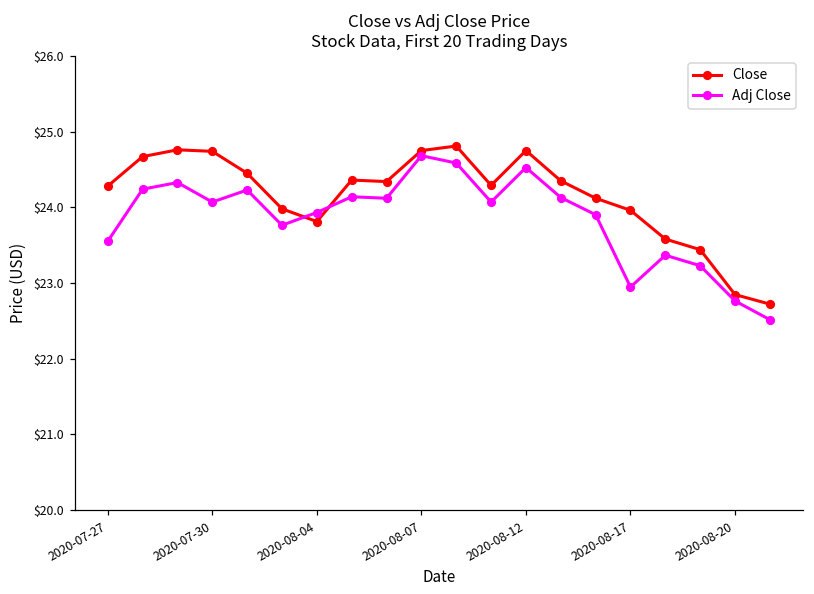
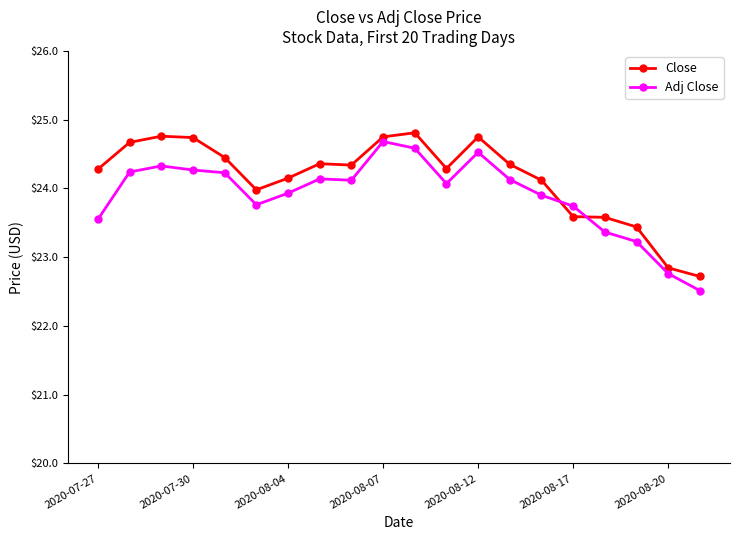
Adj Close, 2020-07-30: $24.1 -> $24.3
Close, 2020-08-04: $23.8 -> $24.1
Close, 2020-08-17: $24.0 -> $23.6
Adj Close, 2020-08-17: $22.9 -> $23.7
